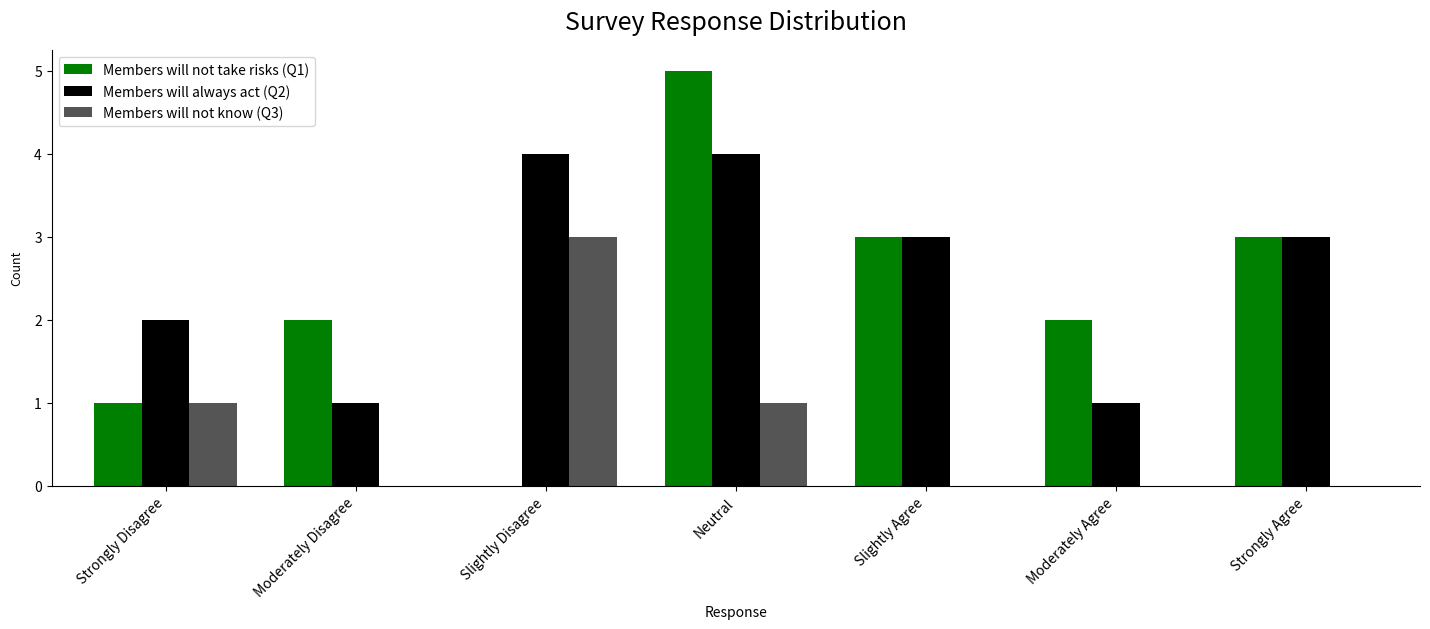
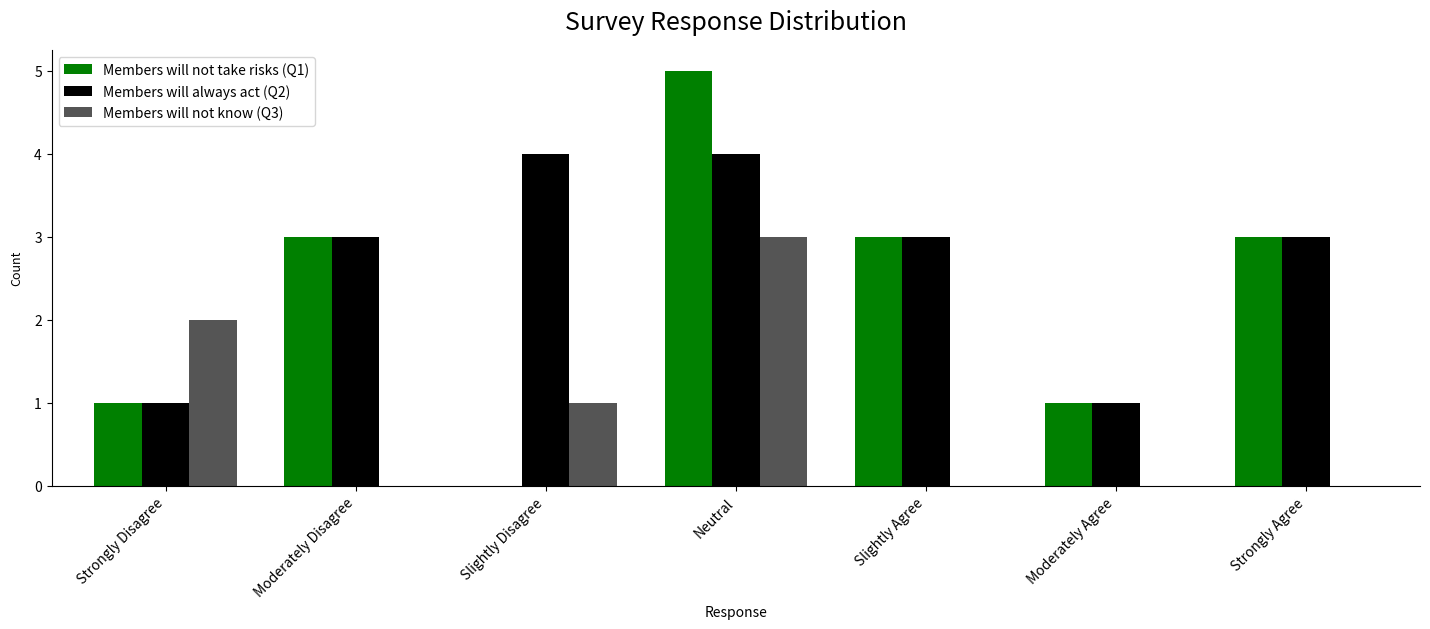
Members will always act (Q2), Strongly Disagree: 2 -> 1
Members will not know (Q3), Strongly Disagree: 1 -> 2
Members will not take risks (Q1), Moderately Disagree: 2 -> 3
Members will always act (Q2), Moderately Disagree: 1 -> 3
Members will not know (Q3), Slightly Disagree: 3 -> 1
Members will not know (Q3), Neutral: 1 -> 3
Members will not take risks (Q1), Moderately Agree: 2 -> 1
